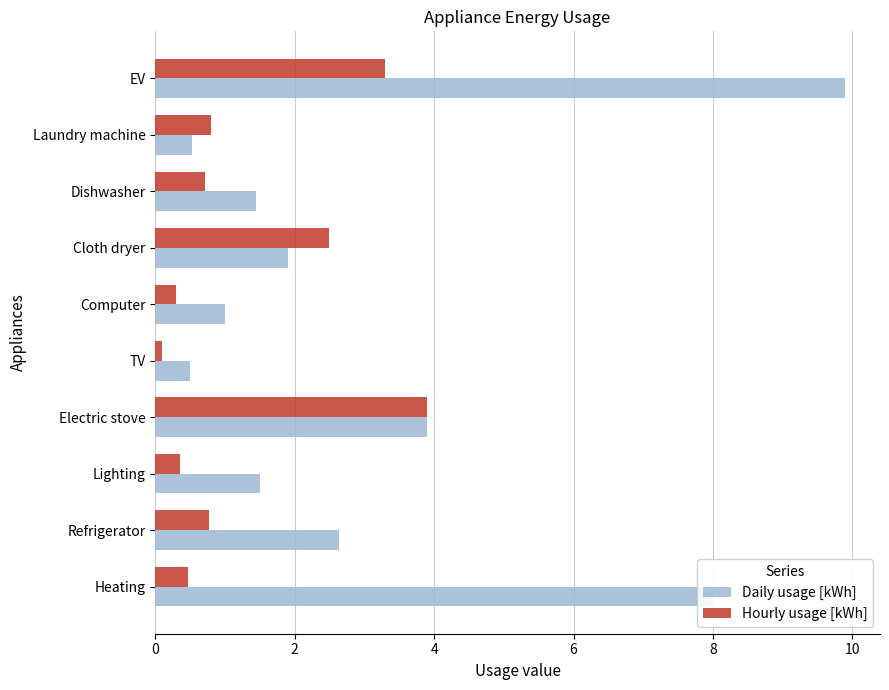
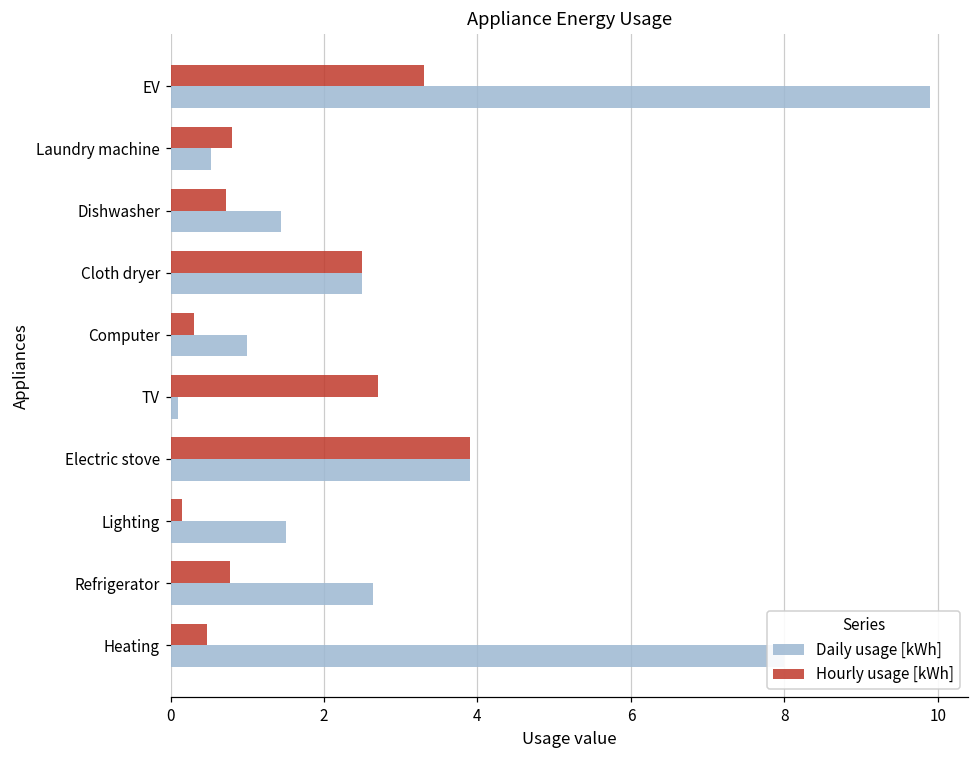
Daily usage [kWh], Cloth dryer: 1.9 -> 2.5
Hourly usage [kWh], TV: 0.1 -> 2.7
Daily usage [kWh], TV: 0.5 -> 0.1
Hourly usage [kWh], Lighting: 0.4 -> 0.2
